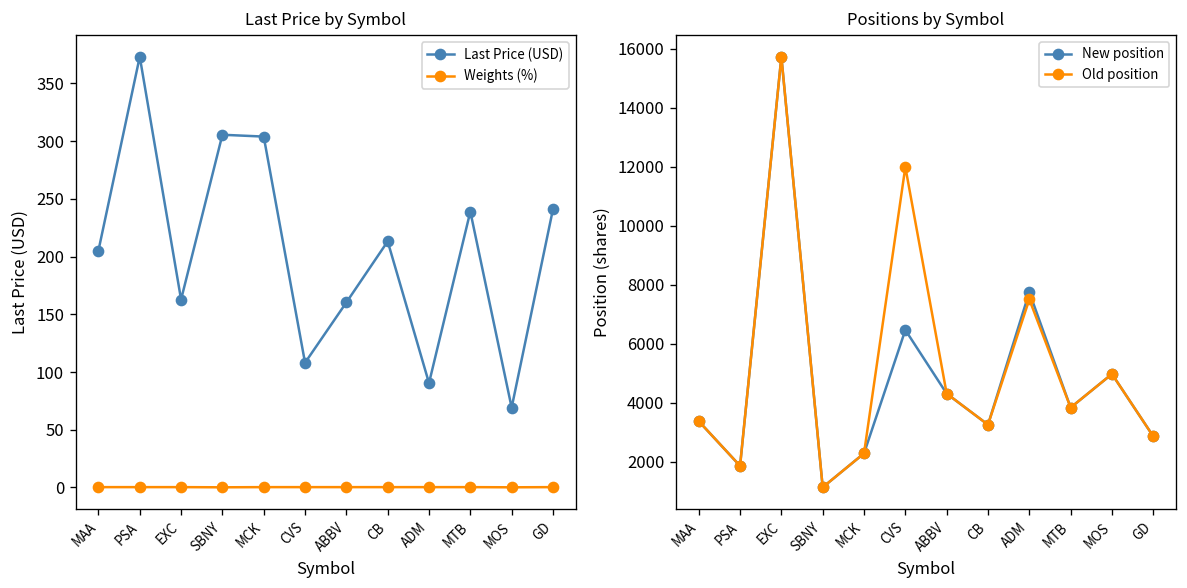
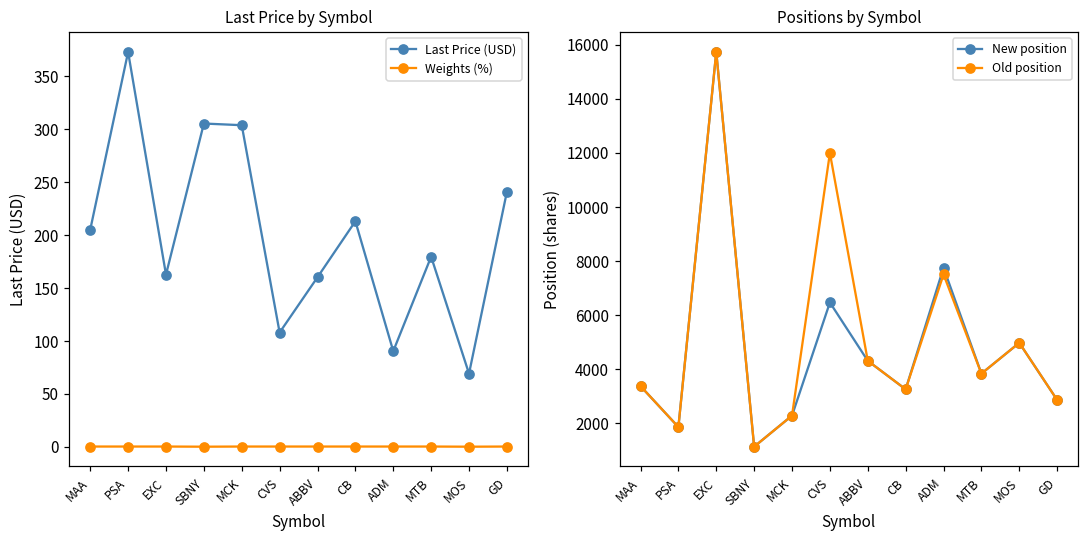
Last Price by Symbol, Last Price (USD), MTB: 240 -> 180
